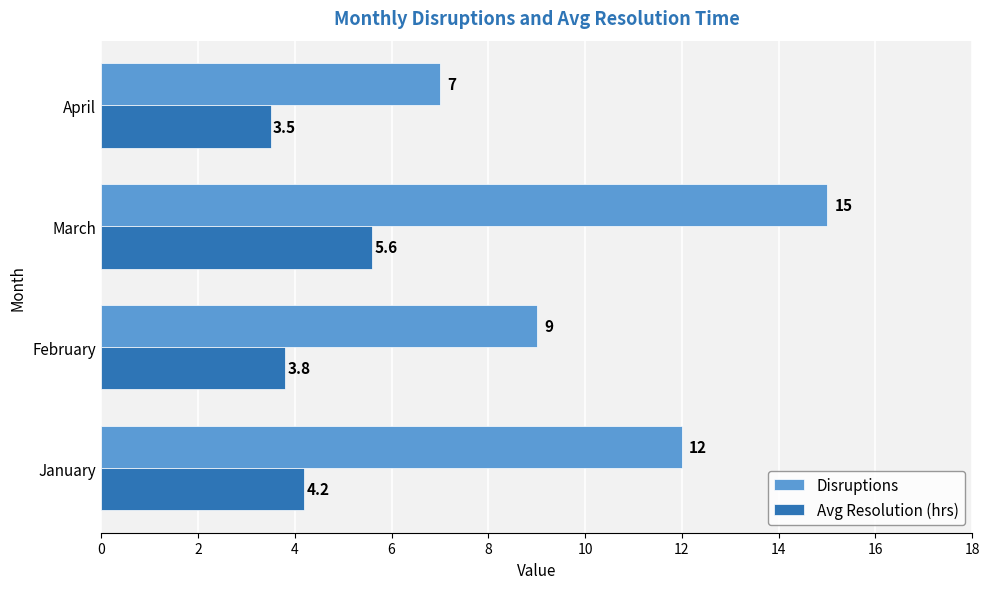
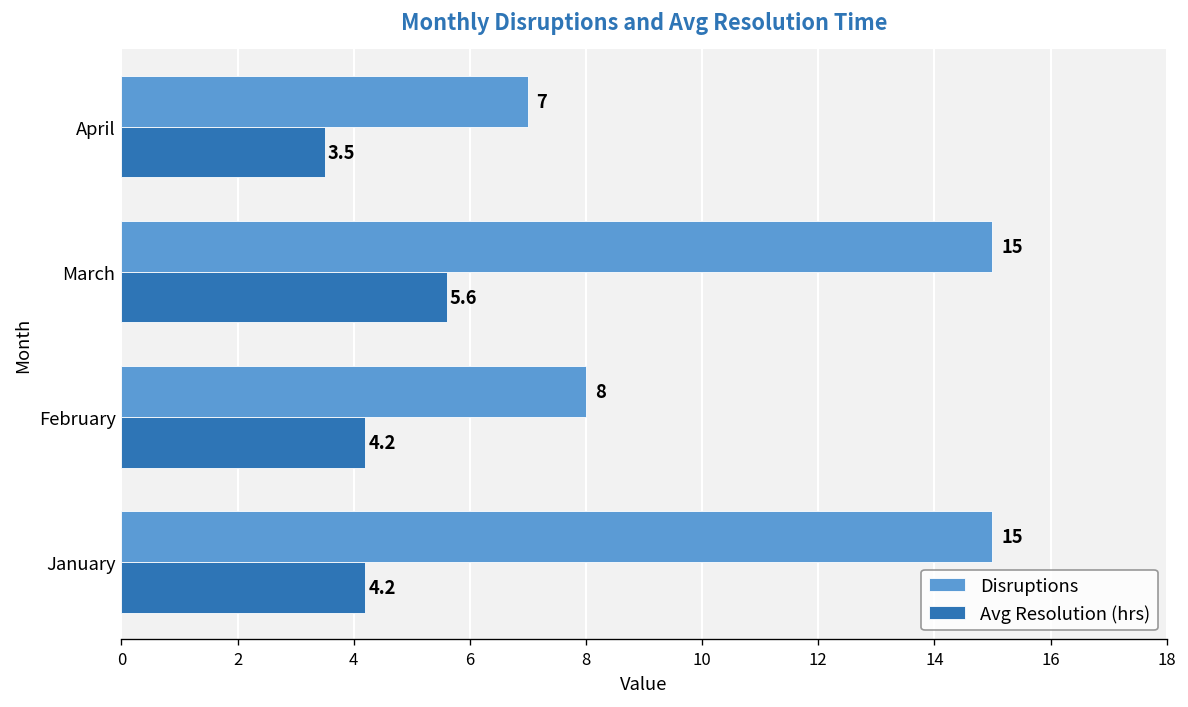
Disruptions, February: 9 -> 8
Avg Resolution (hrs), February: 3.8 -> 4.2
Disruptions, January: 12 -> 15
